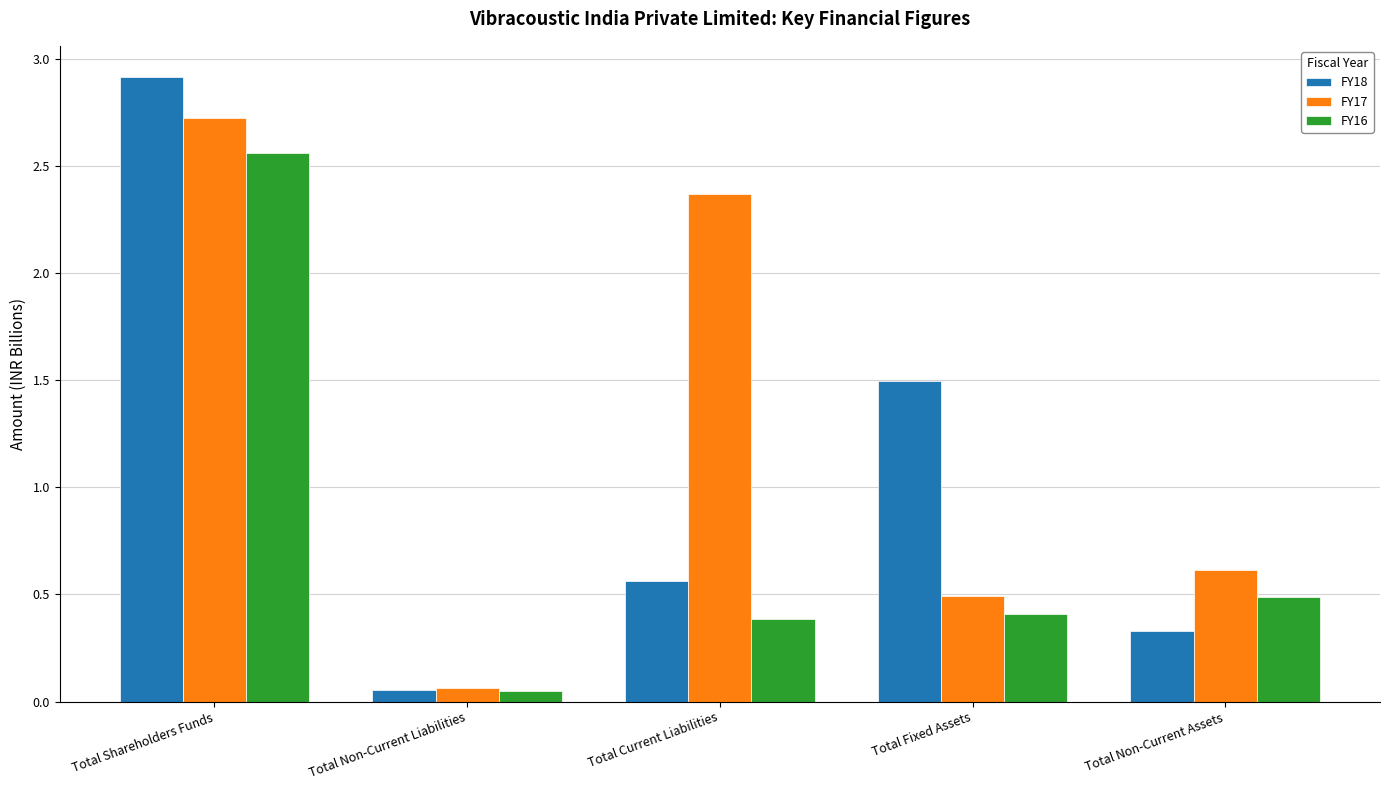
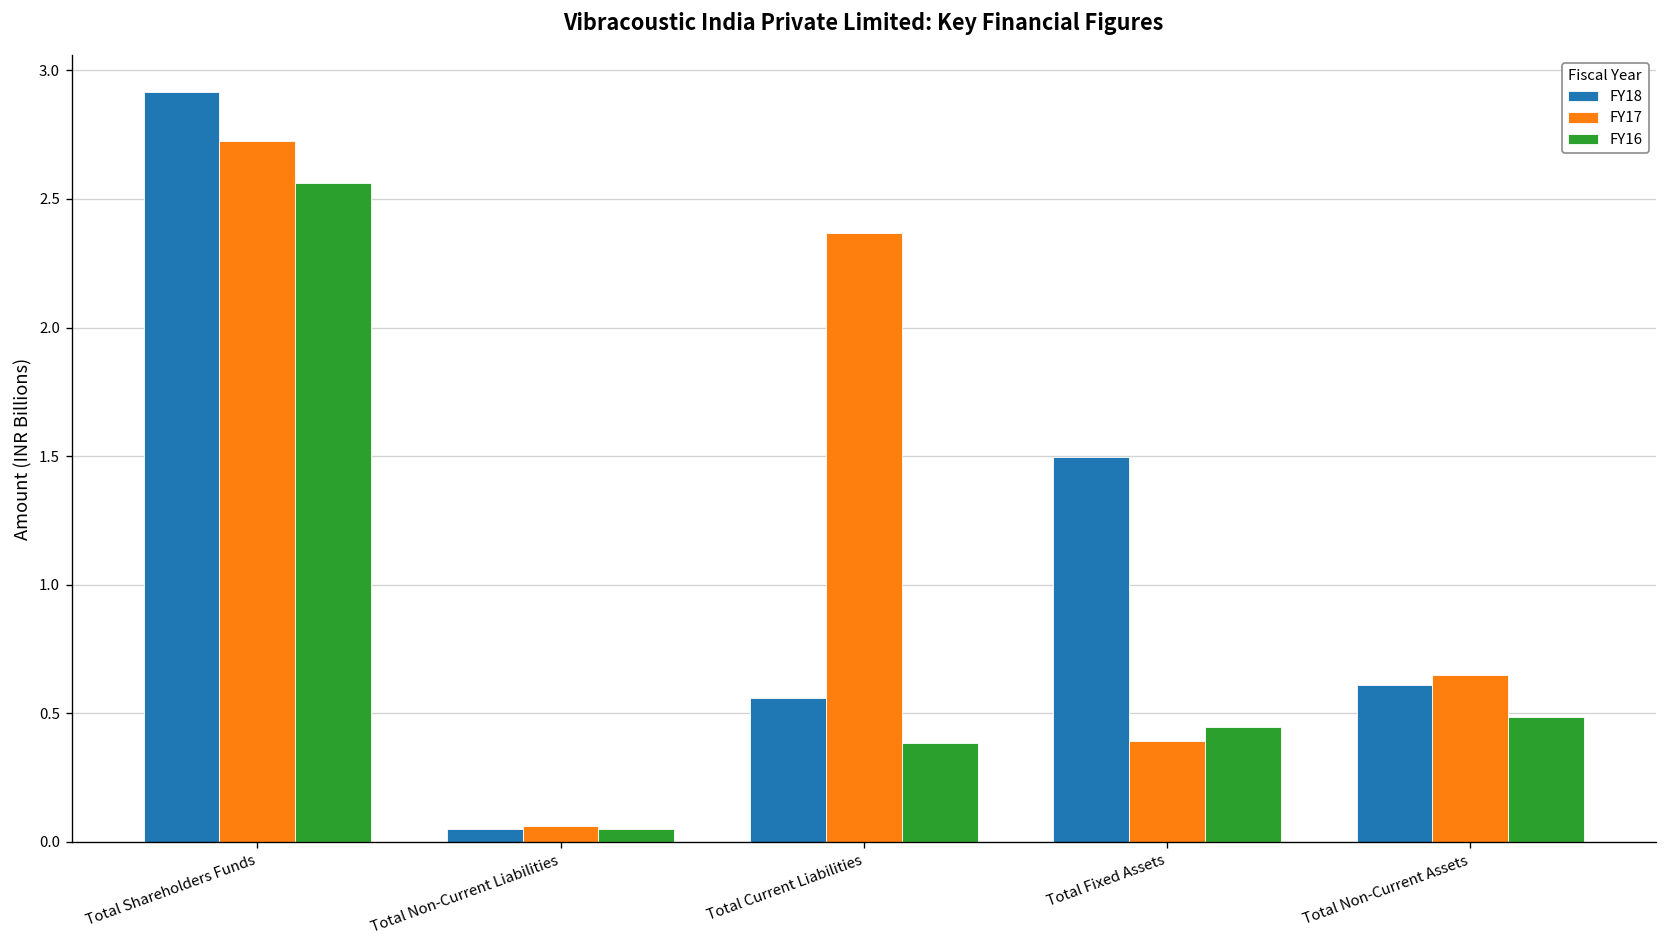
FY17, Total Fixed Assets: 0.49 -> 0.39
FY16, Total Fixed Assets: 0.41 -> 0.45
FY18, Total Non-Current Assets: 0.33 -> 0.61
FY17, Total Non-Current Assets: 0.61 -> 0.65
